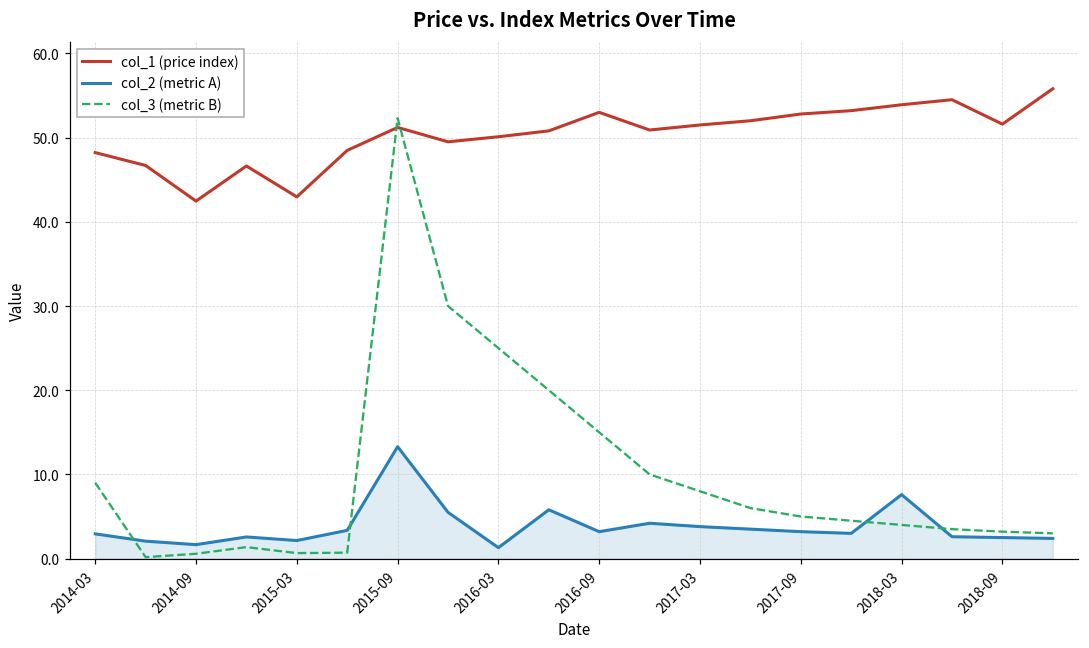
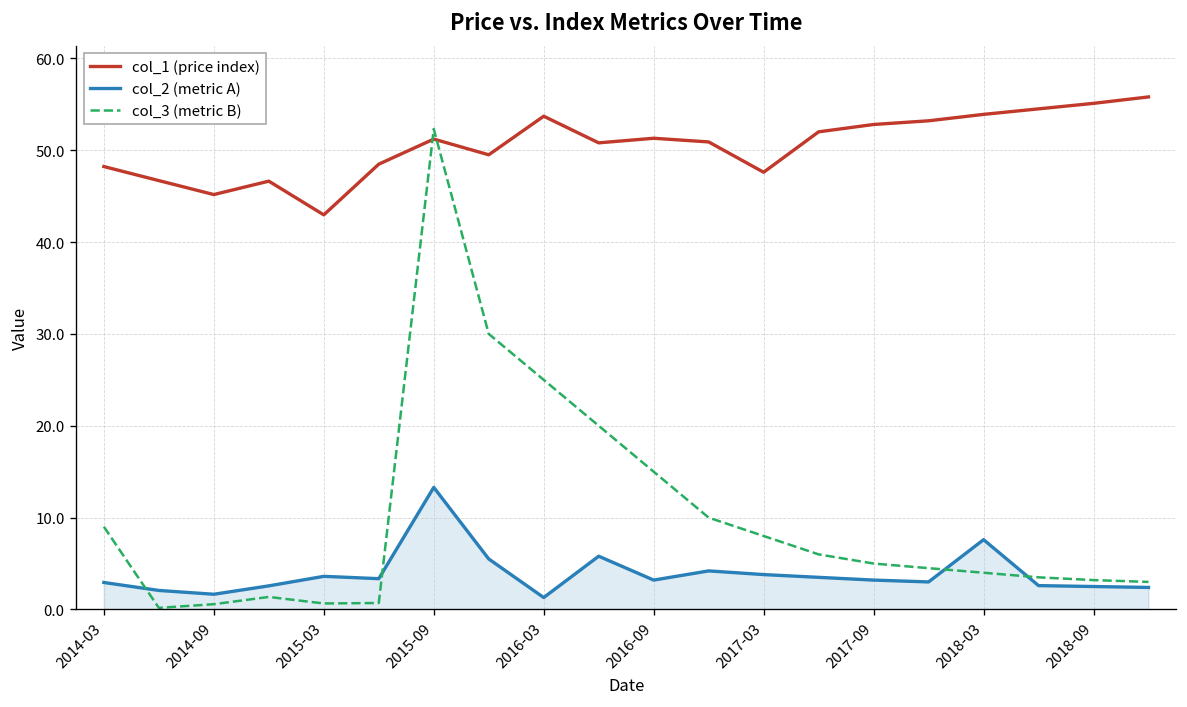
col_1 (price index), 2014-09: 42 -> 45
col_2 (metric A), 2015-03: 2 -> 4
col_1 (price index), 2016-03: 50 -> 54
col_1 (price index), 2016-09: 53 -> 51
col_1 (price index), 2017-03: 52 -> 48
col_1 (price index), 2018-09: 52 -> 55
